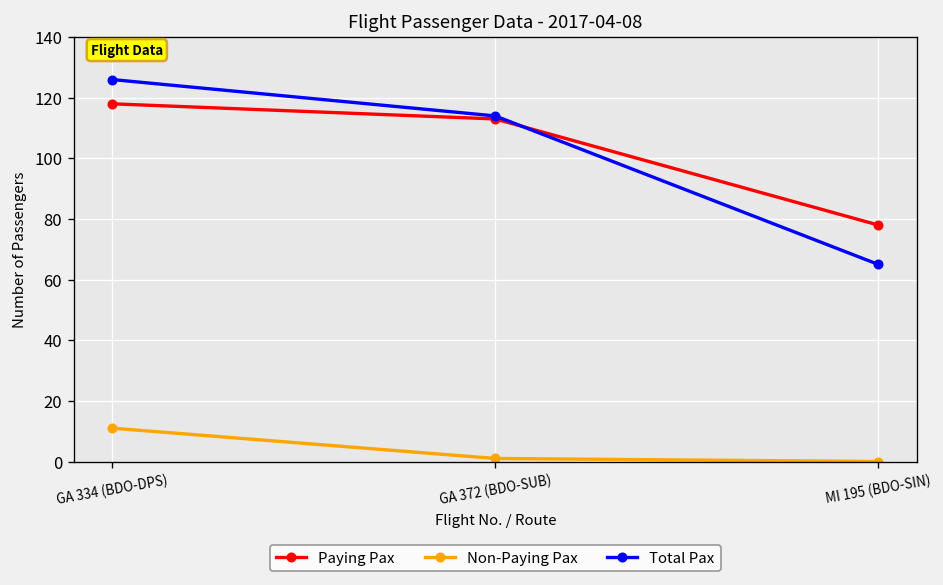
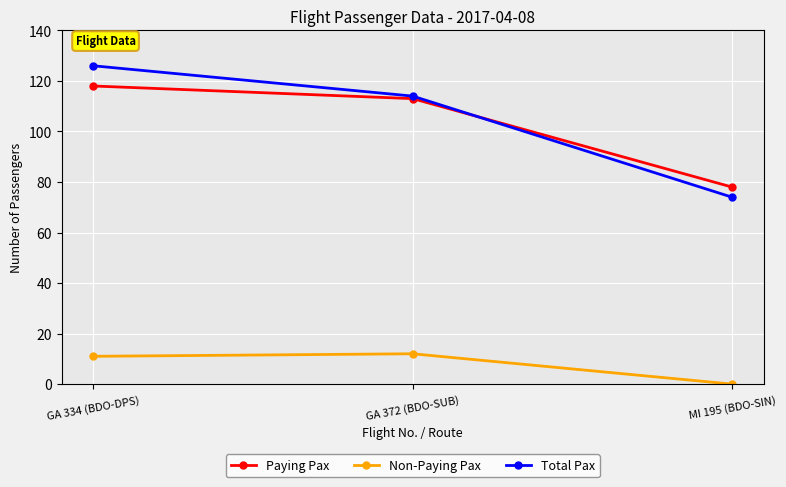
Non-Paying Pax, GA 372 (BDO-SUB): 1 -> 12
Total Pax, MI 195 (BDO-SIN): 65 -> 74
